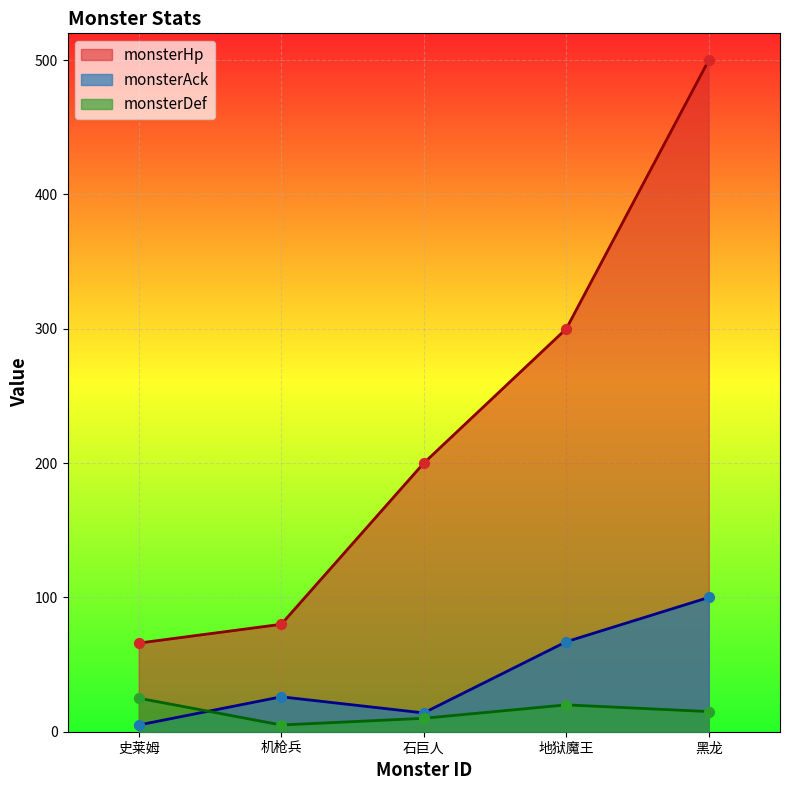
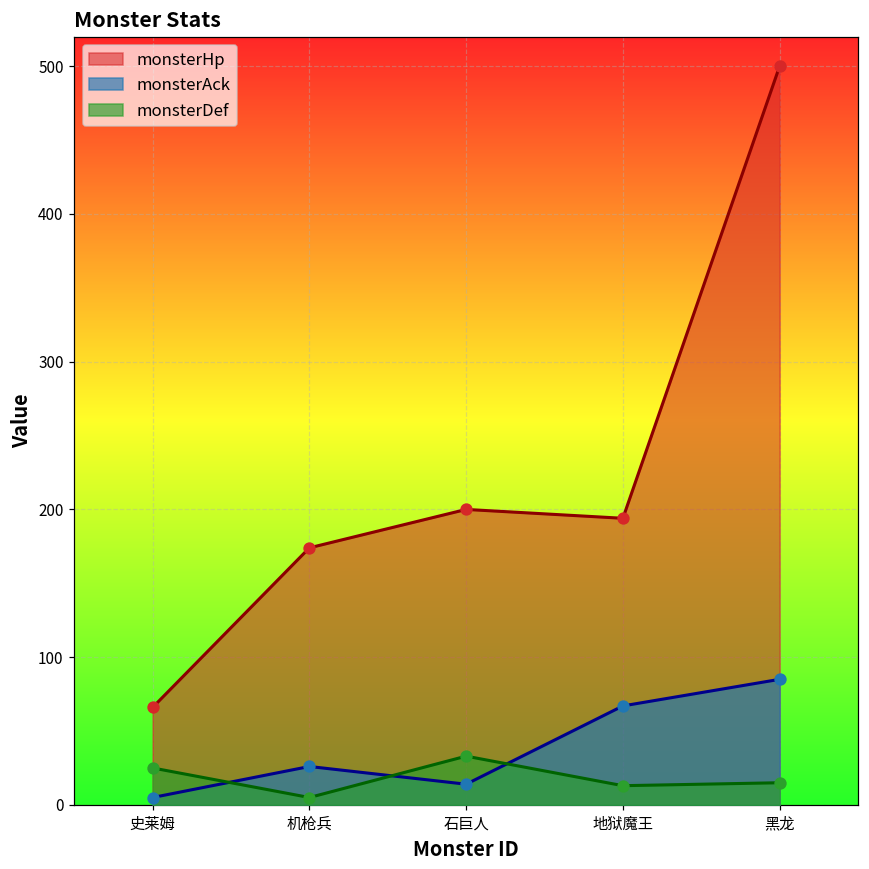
monsterHp, 机枪兵: 80 -> 174
monsterDef, 石巨人: 10 -> 33
monsterHp, 地狱魔王: 300 -> 194
monsterDef, 地狱魔王: 20 -> 13
monsterAck, 黑龙: 100 -> 85
